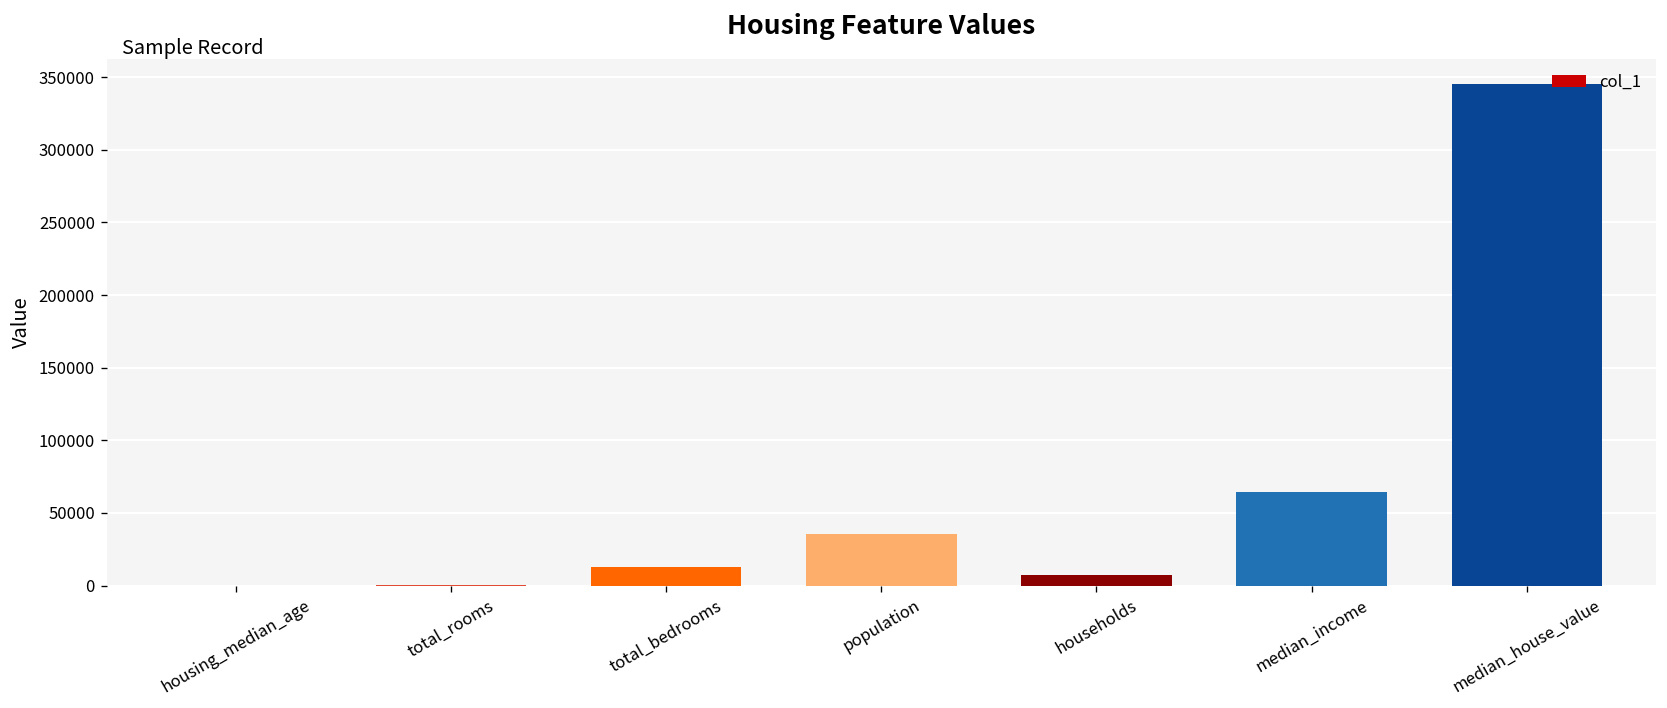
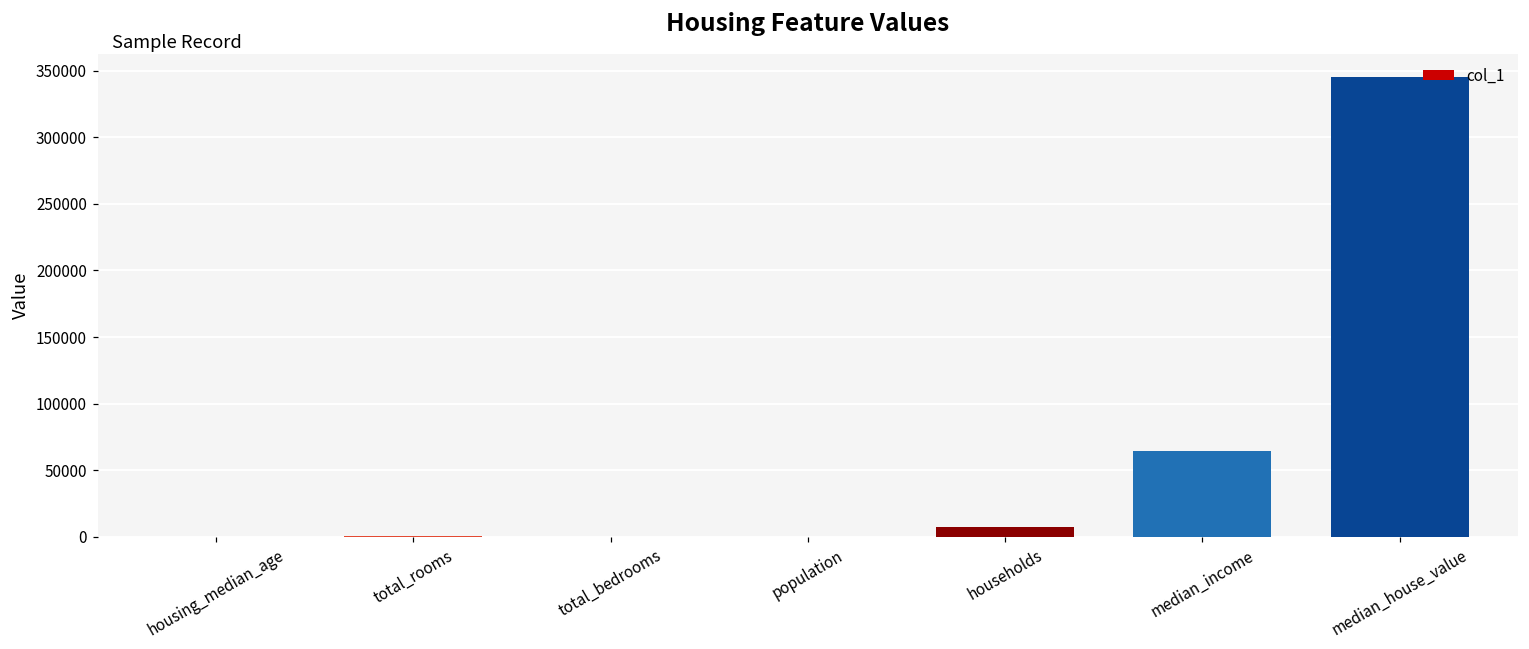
total_bedrooms: 13000 -> 0
population: 36000 -> 0
